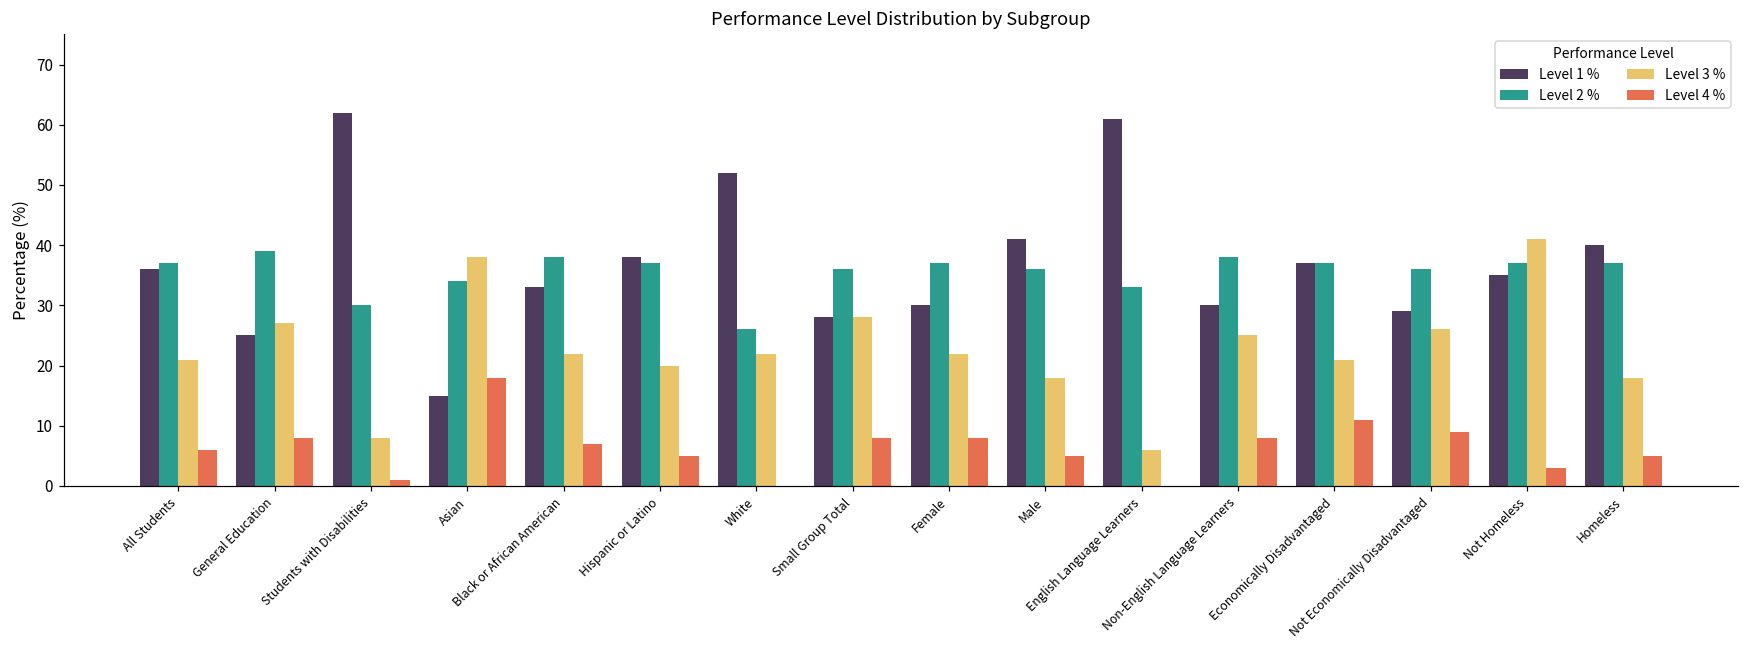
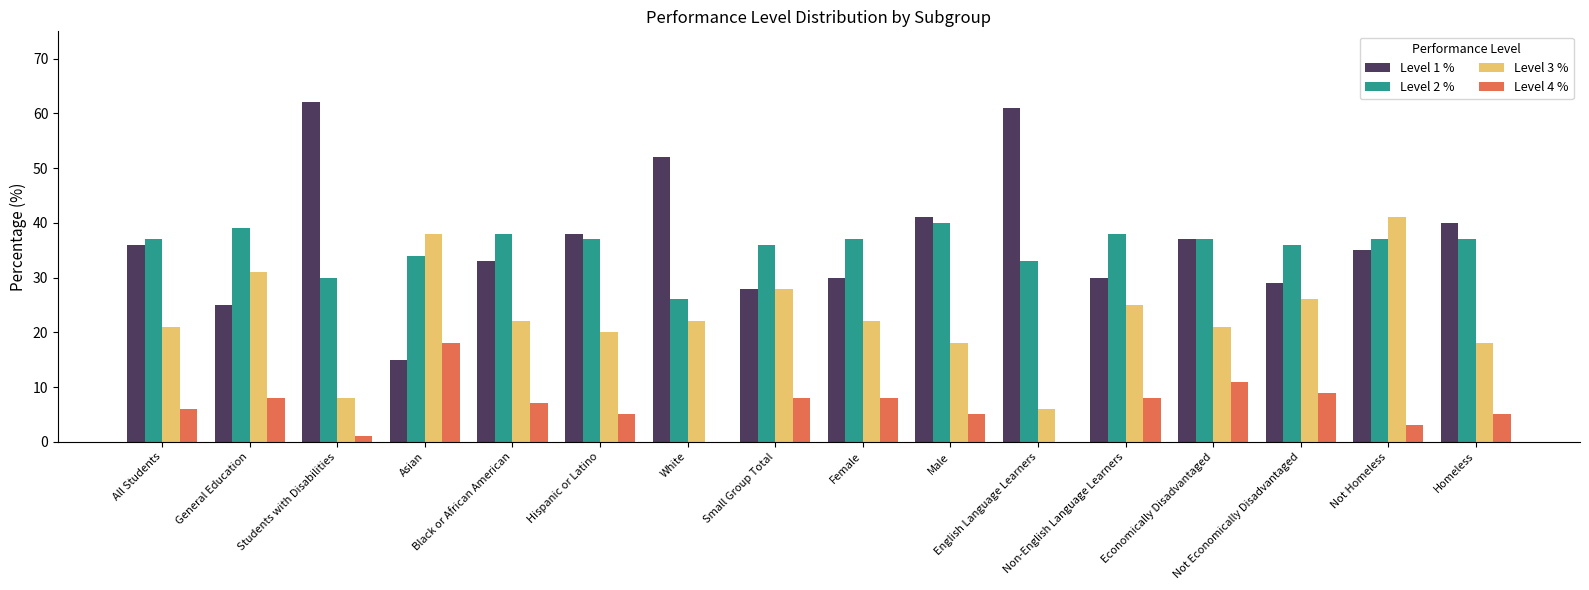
Level 3 %, General Education: 27 -> 31
Level 2 %, Male: 36 -> 40
